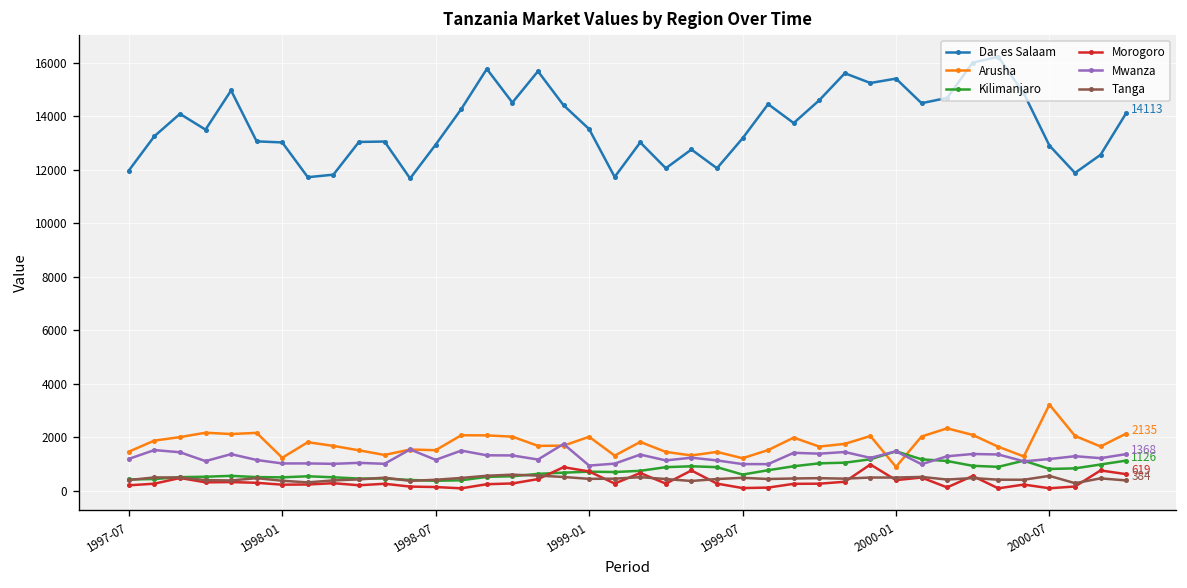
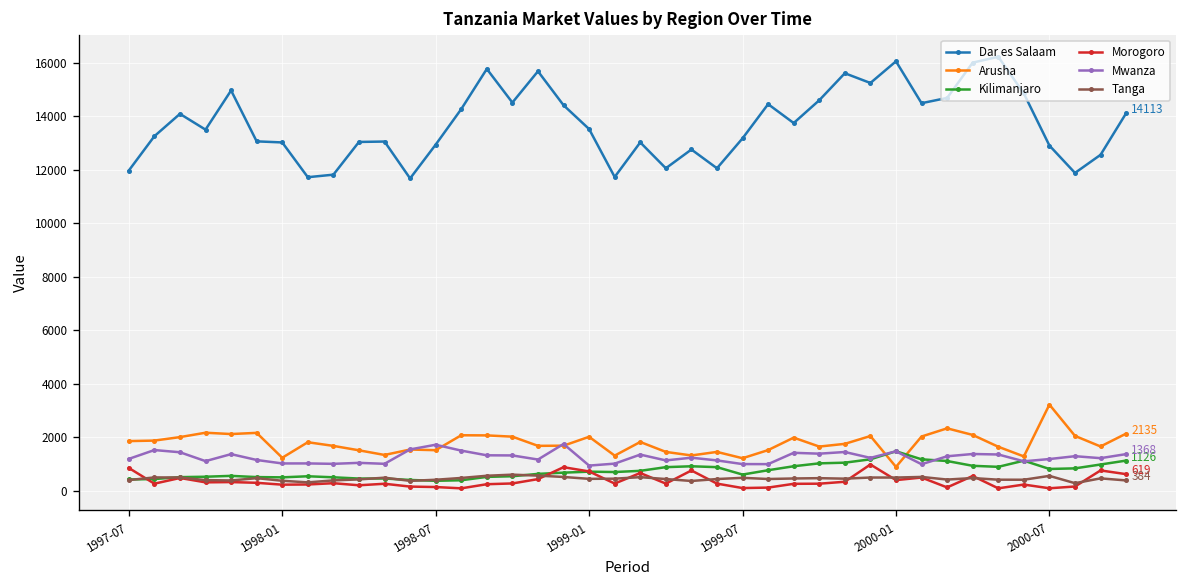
Arusha, 1997-07: 1500 -> 1900
Morogoro, 1997-07: 200 -> 900
Mwanza, 1998-07: 1200 -> 1700
Dar es Salaam, 2000-01: 15400 -> 16100
